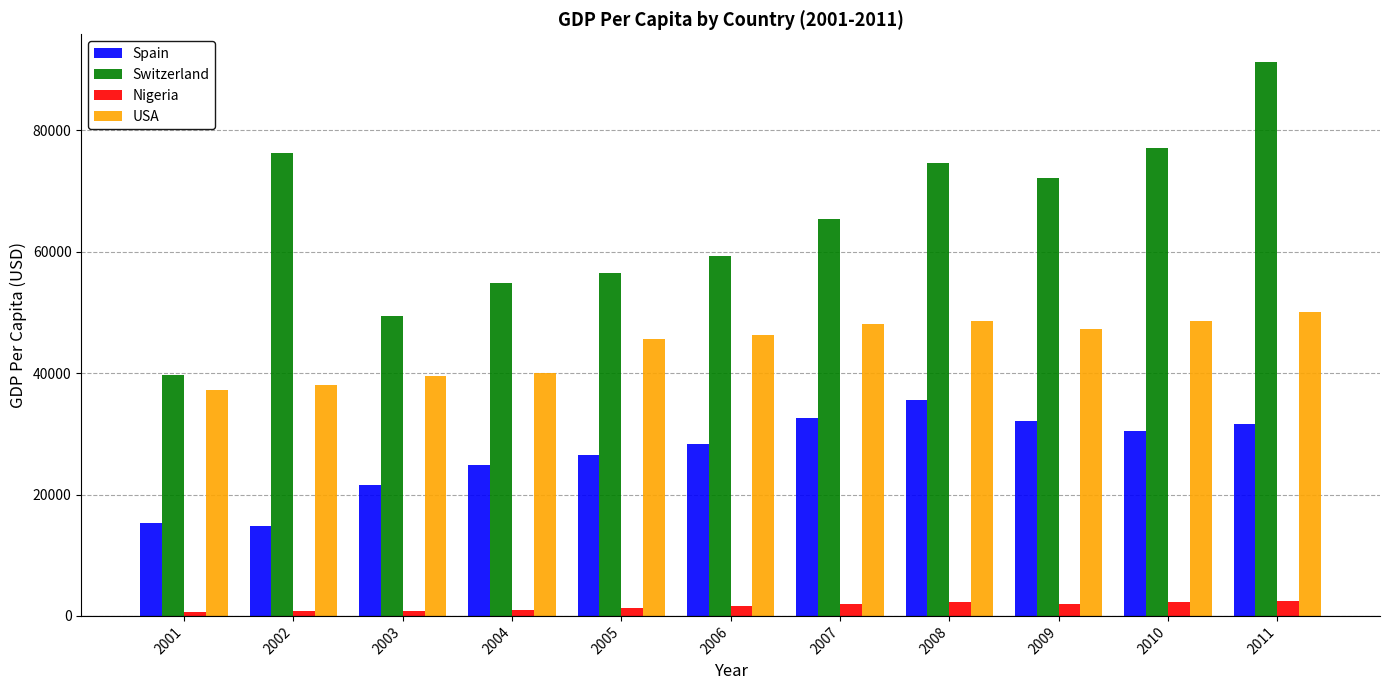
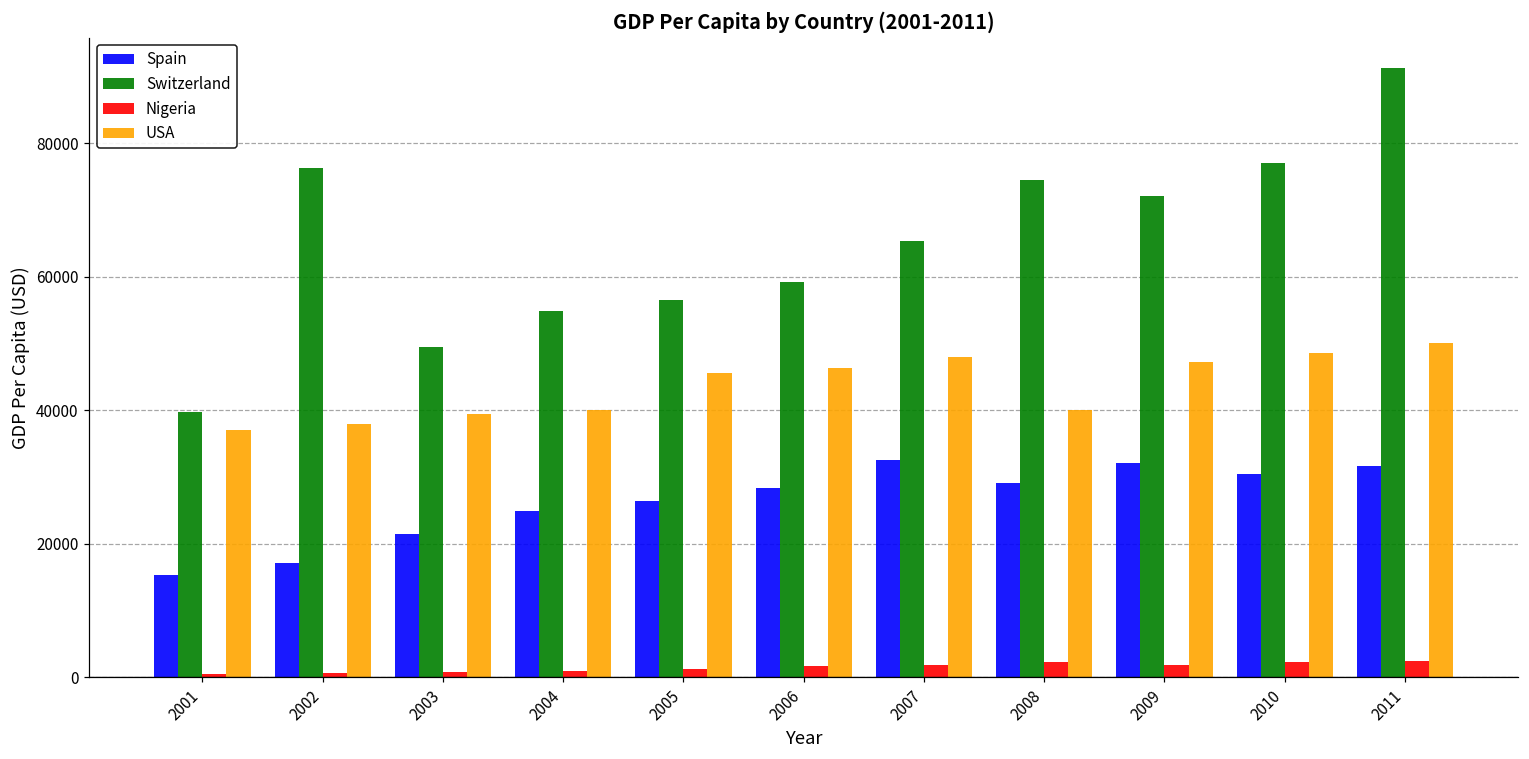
Spain, 2002: 15000 -> 17000
Spain, 2008: 36000 -> 29000
USA, 2008: 49000 -> 40000
